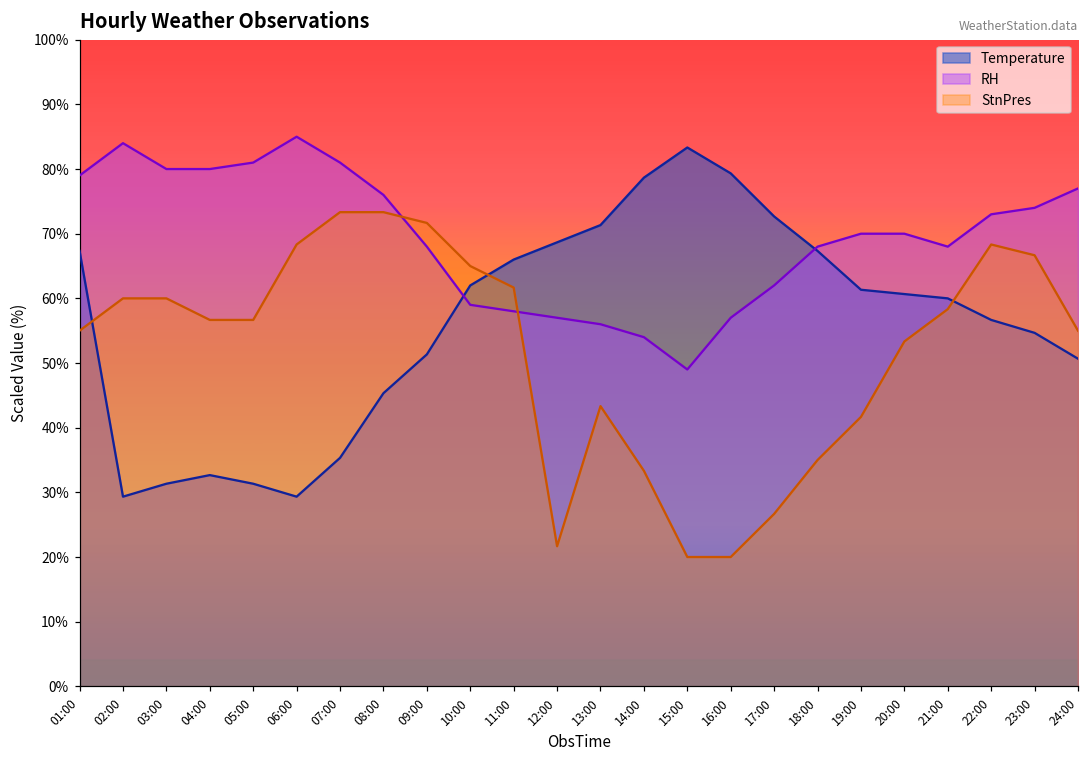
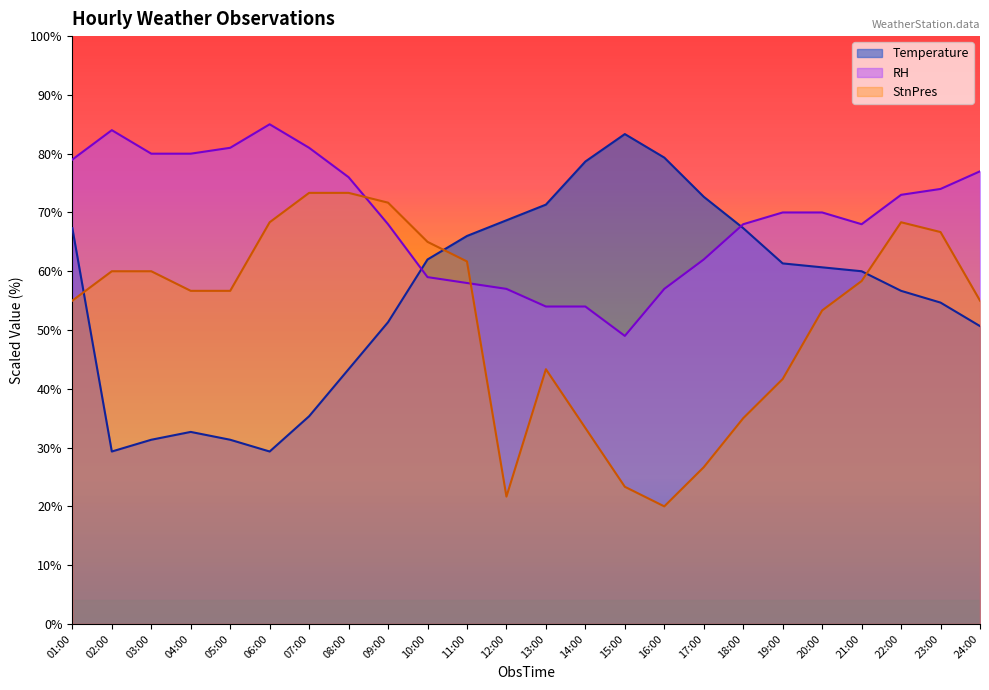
Temperature, 08:00: 45% -> 43%
RH, 13:00: 56% -> 54%
StnPres, 15:00: 20% -> 23%
